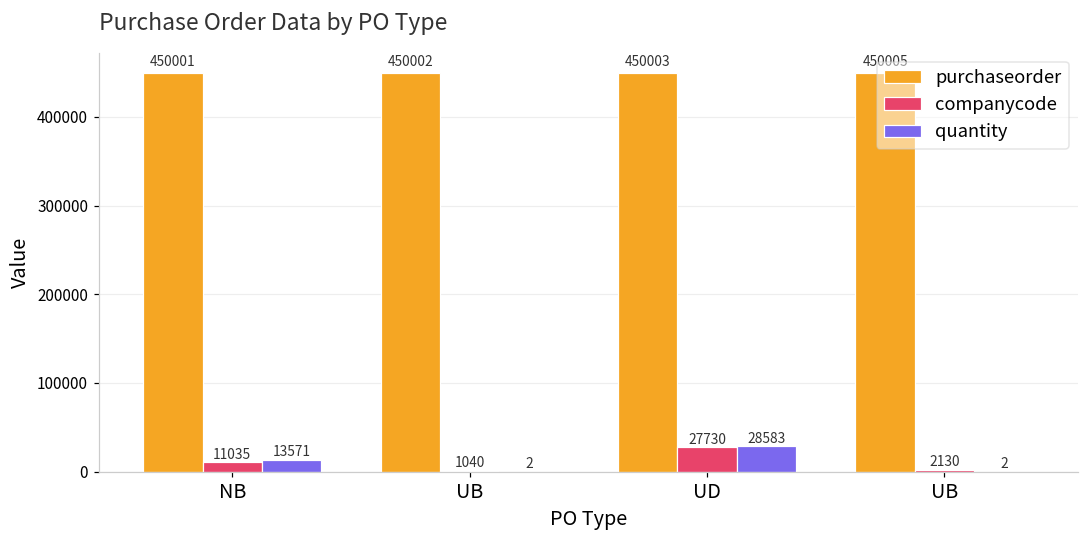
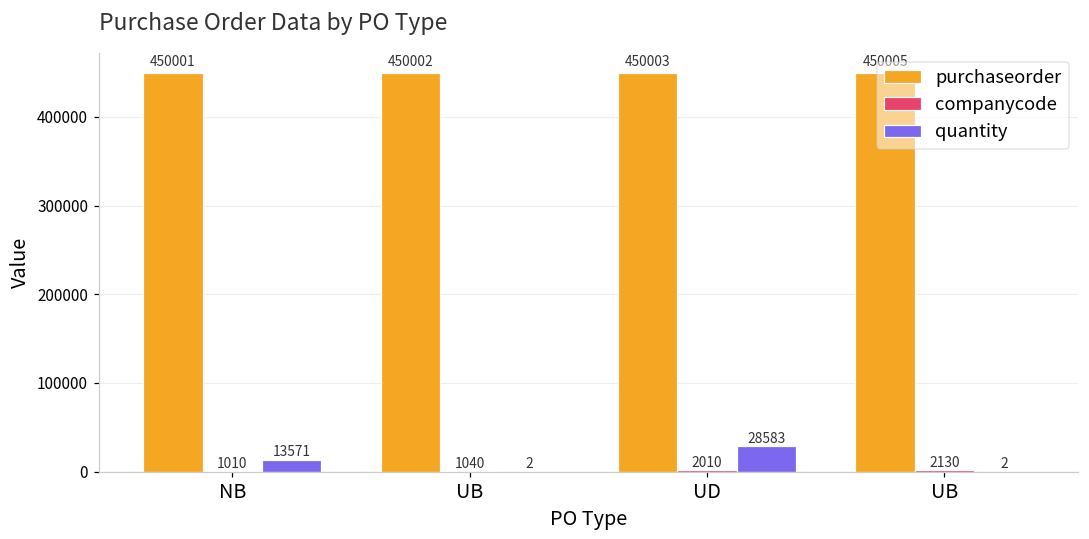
companycode, NB: 11035 -> 1010
companycode, UD: 27730 -> 2010
